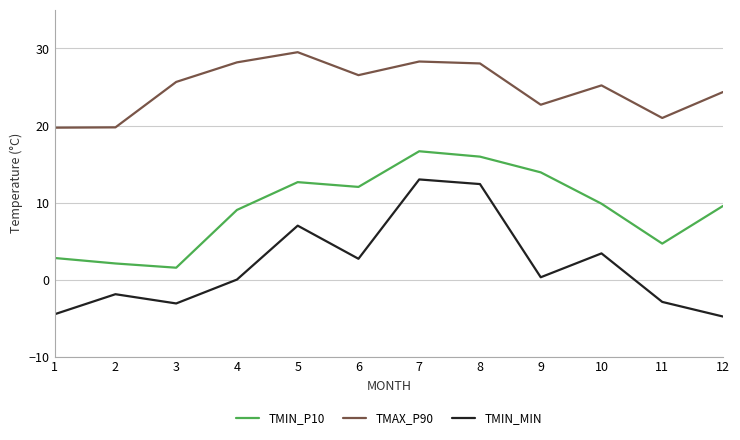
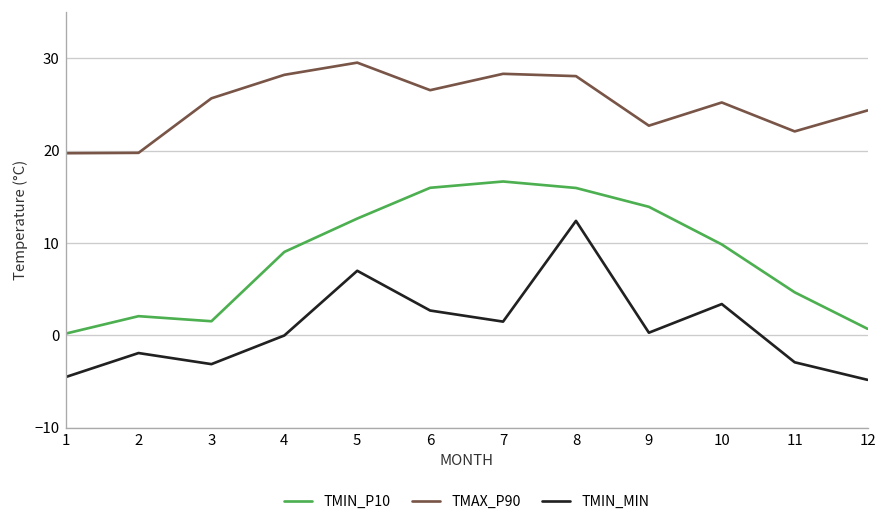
TMIN_P10, 1: 3 -> 0
TMIN_P10, 6: 12 -> 16
TMIN_MIN, 7: 13 -> 2
TMAX_P90, 11: 21 -> 22
TMIN_P10, 12: 10 -> 1
